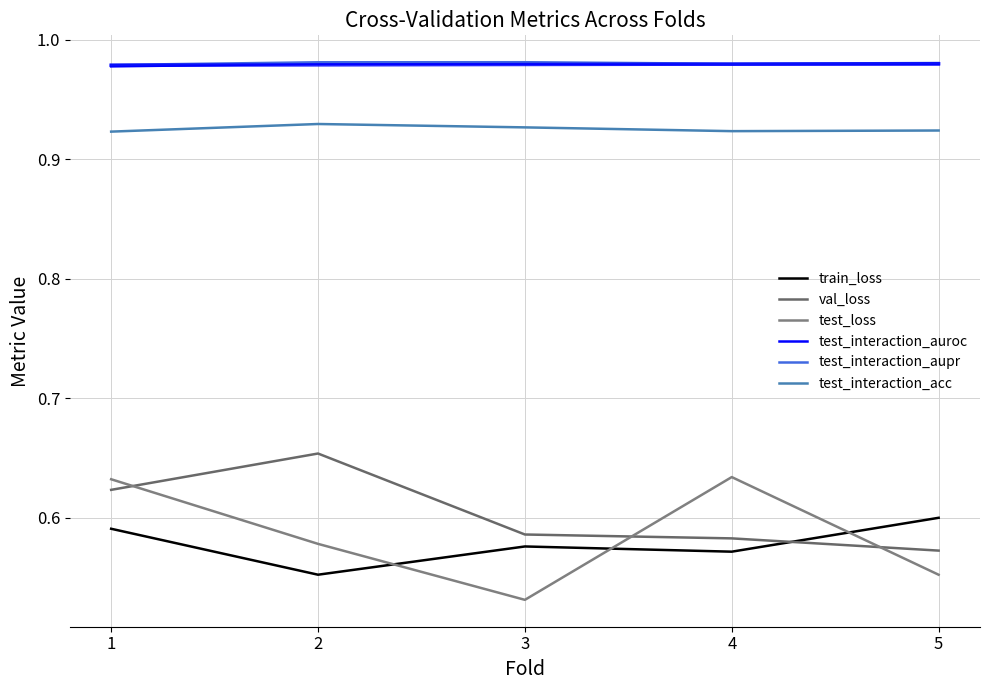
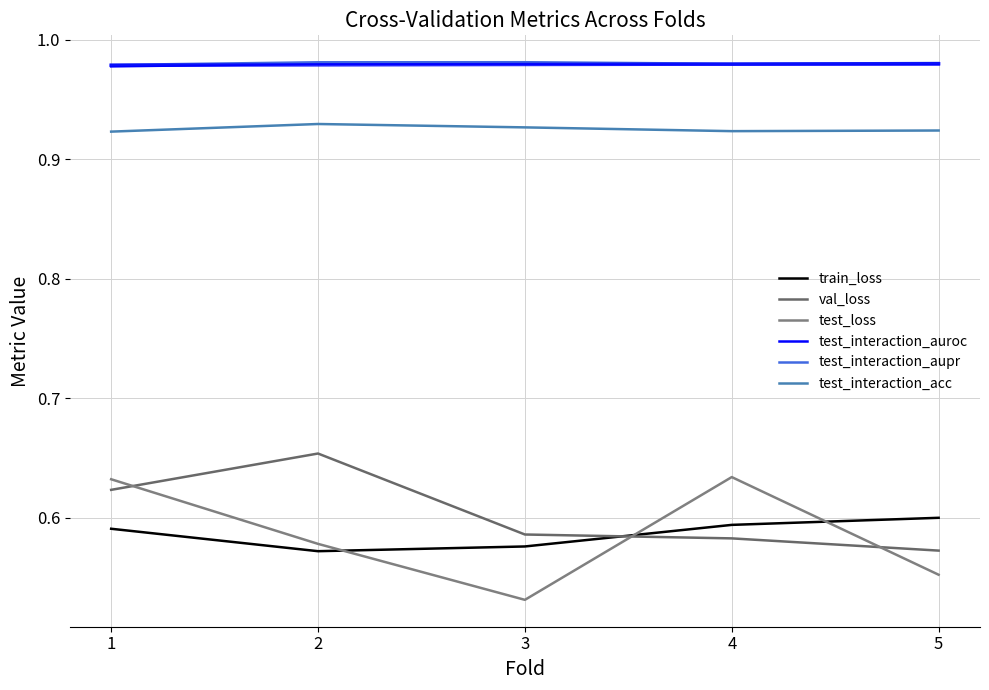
train_loss, 2: 0.553 -> 0.572
train_loss, 4: 0.572 -> 0.594
